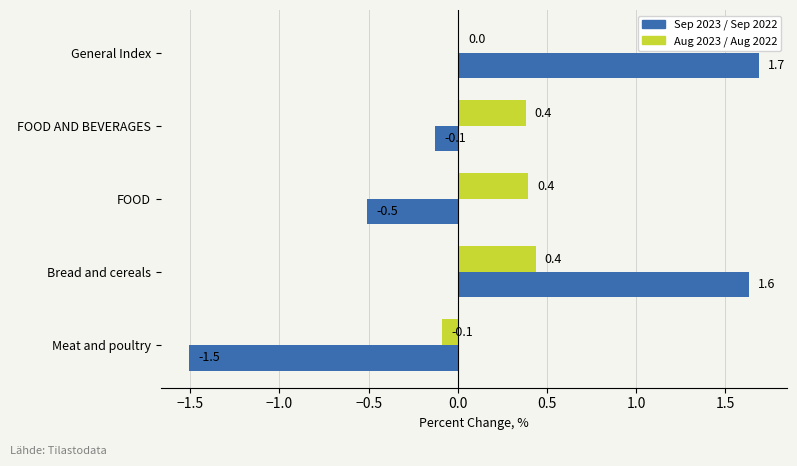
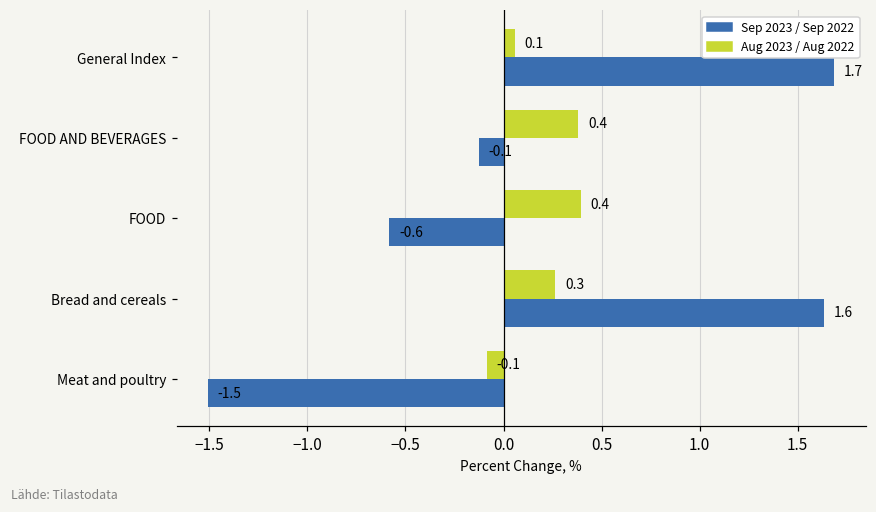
Aug 2023 / Aug 2022, General Index: 0.0 -> 0.1
Sep 2023 / Sep 2022, FOOD: -0.5 -> -0.6
Aug 2023 / Aug 2022, Bread and cereals: 0.4 -> 0.3
